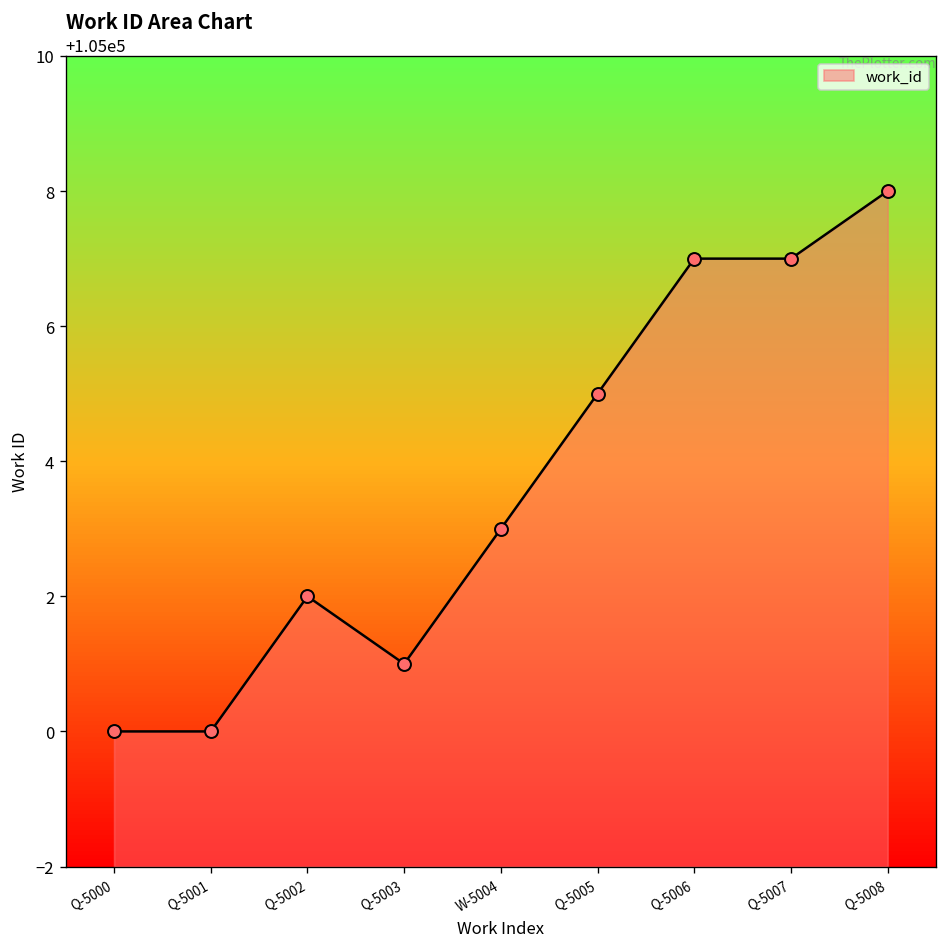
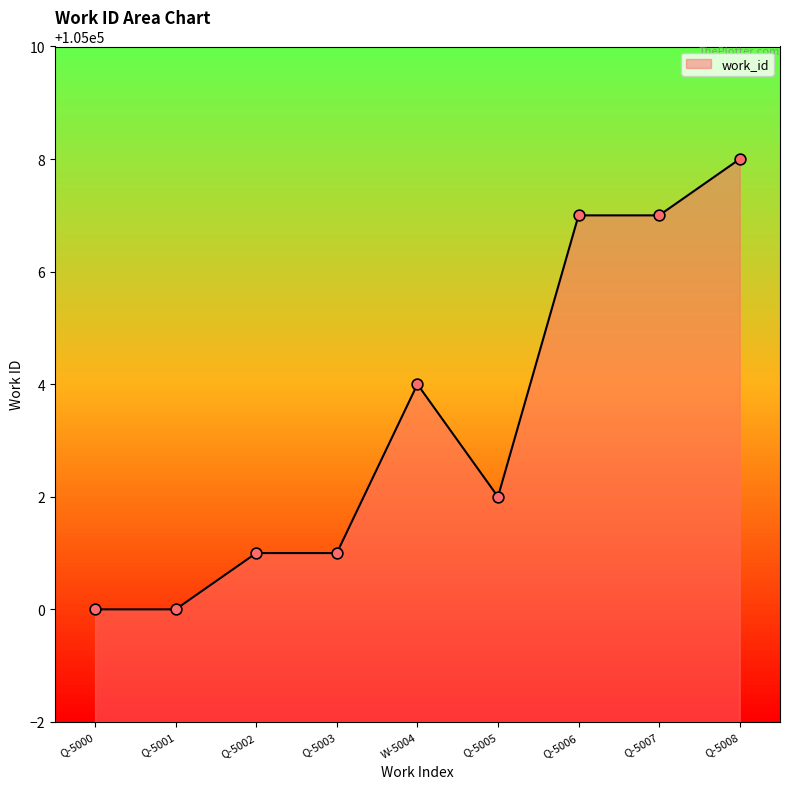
Q-5002: 105002 -> 105001
W-5004: 105003 -> 105004
Q-5005: 105005 -> 105002
